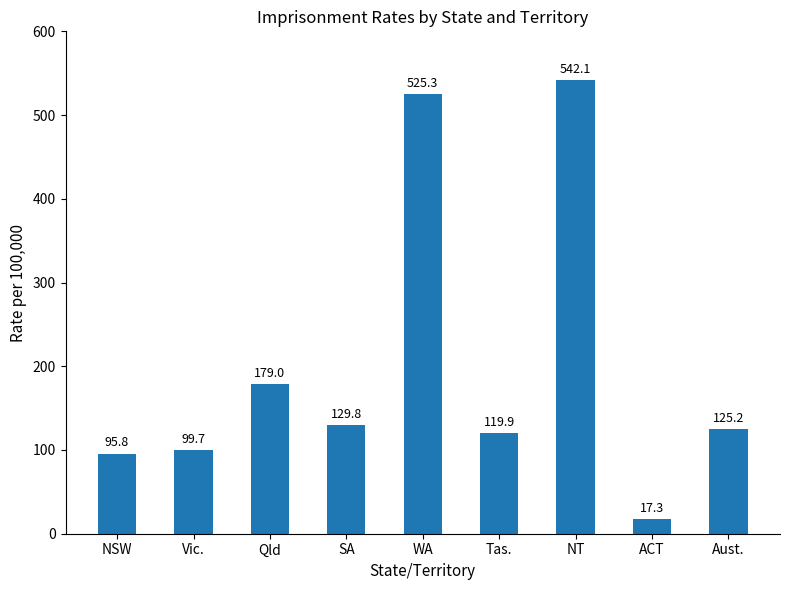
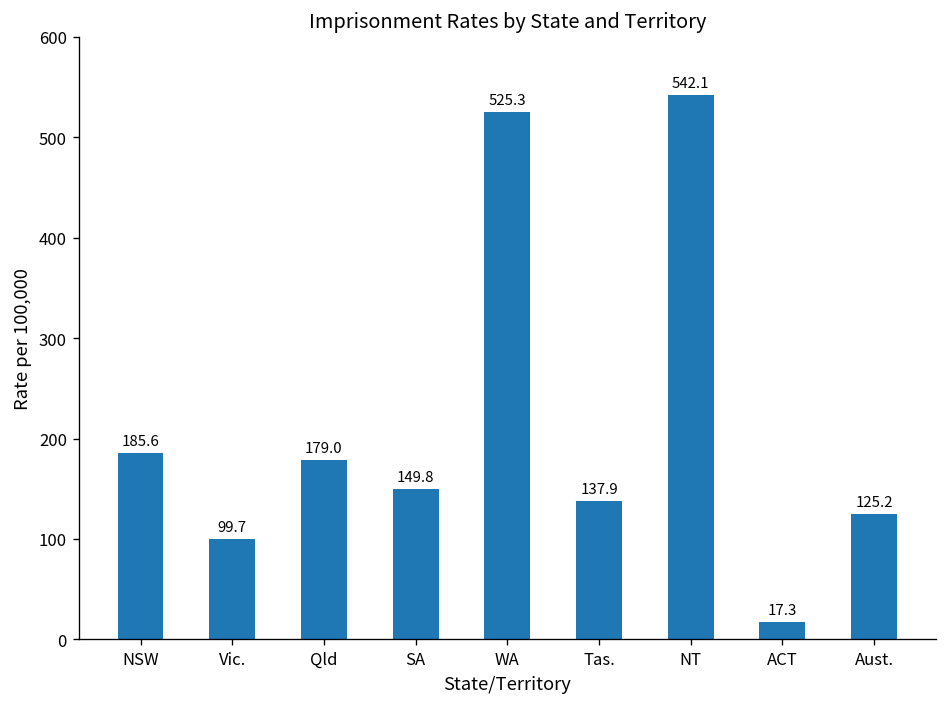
NSW: 95.8 -> 185.6
SA: 129.8 -> 149.8
Tas.: 119.9 -> 137.9
